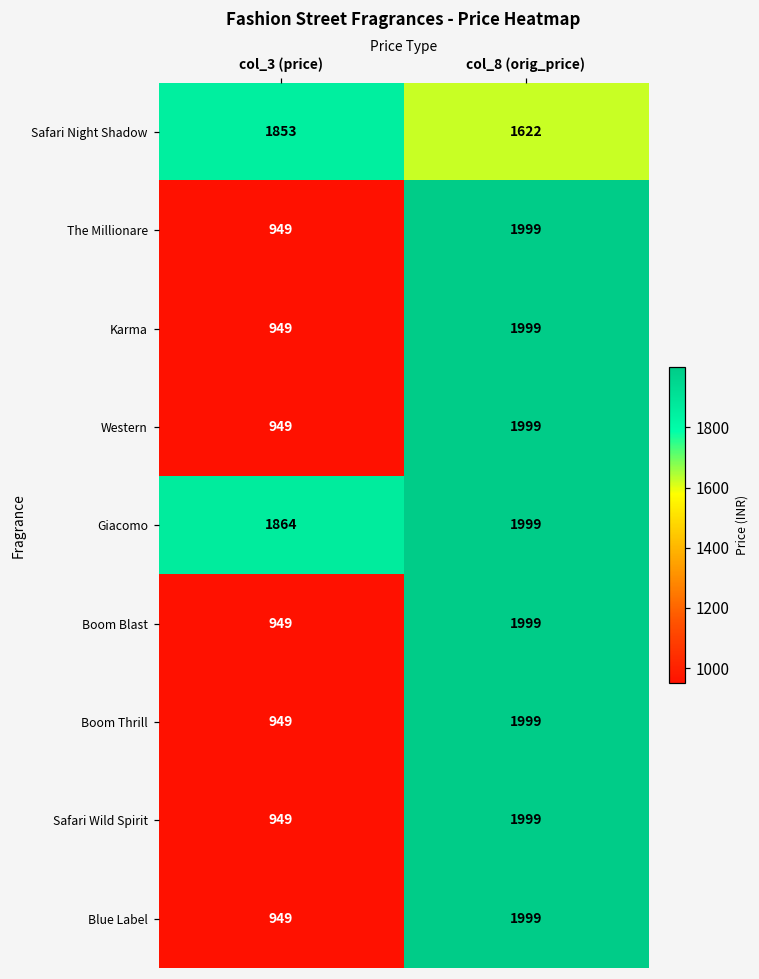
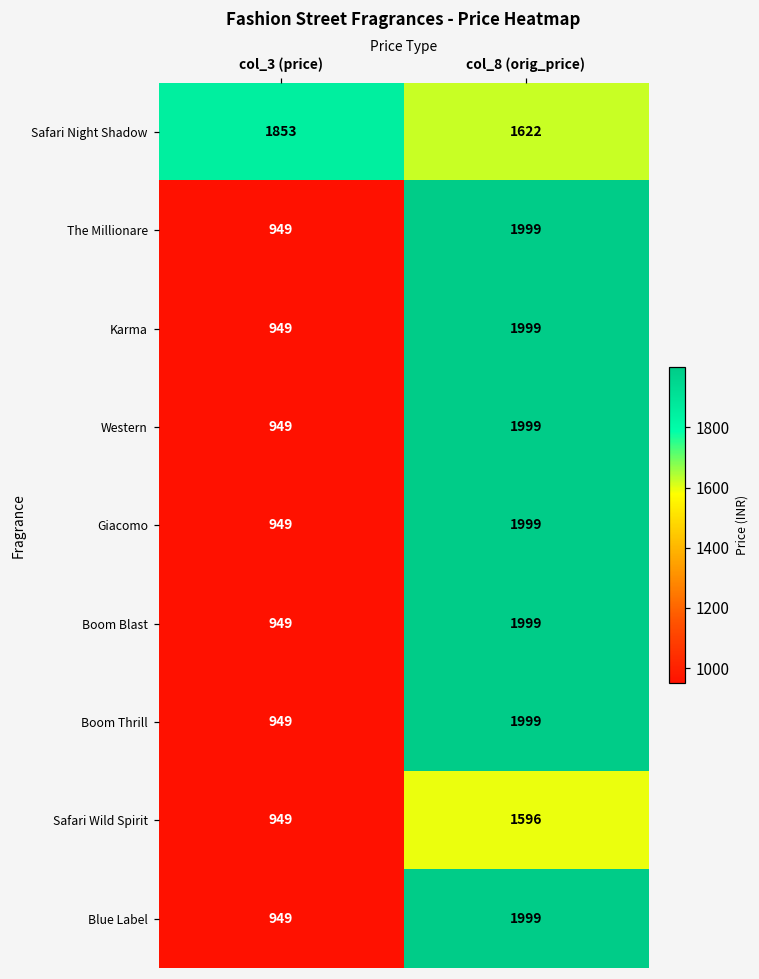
Giacomo, col_3 (price): 1864 -> 949
Safari Wild Spirit, col_8 (orig_price): 1999 -> 1596
